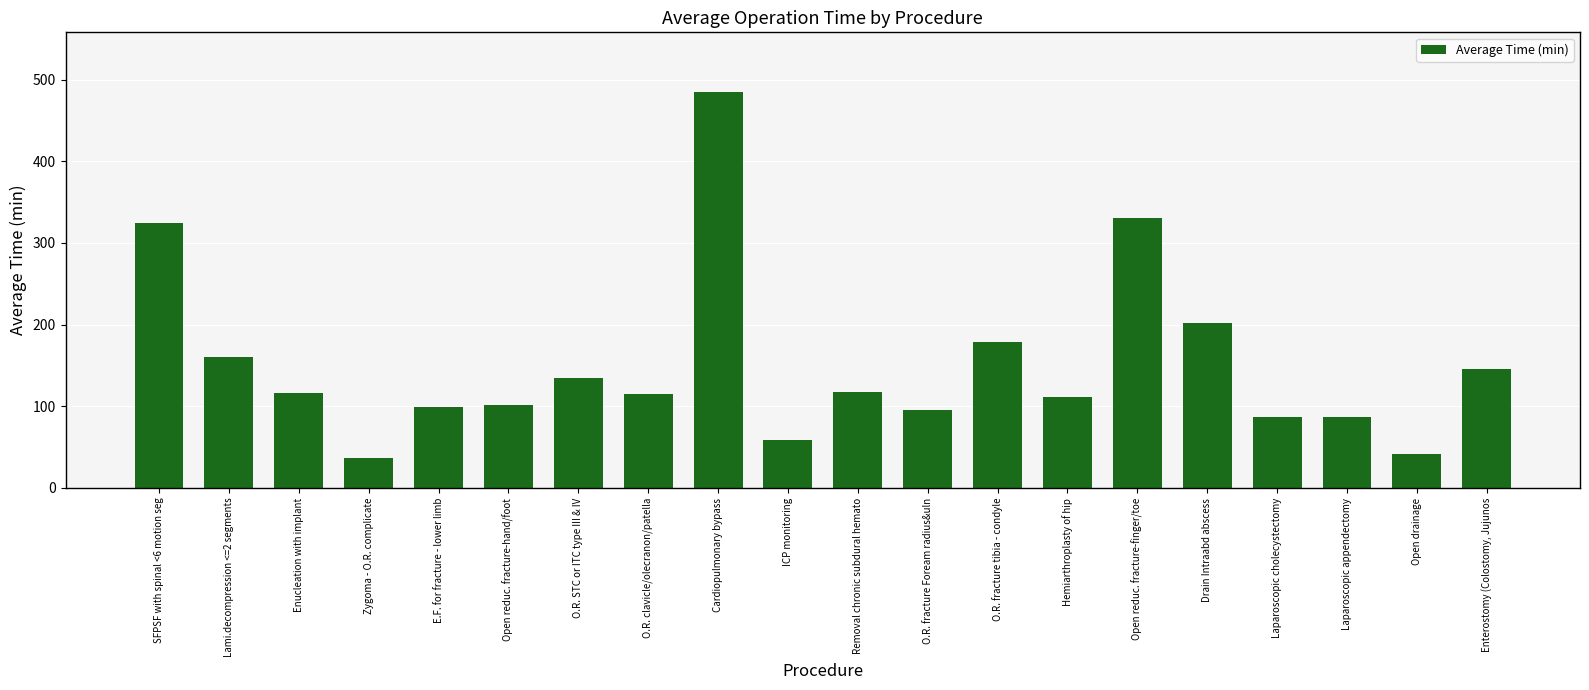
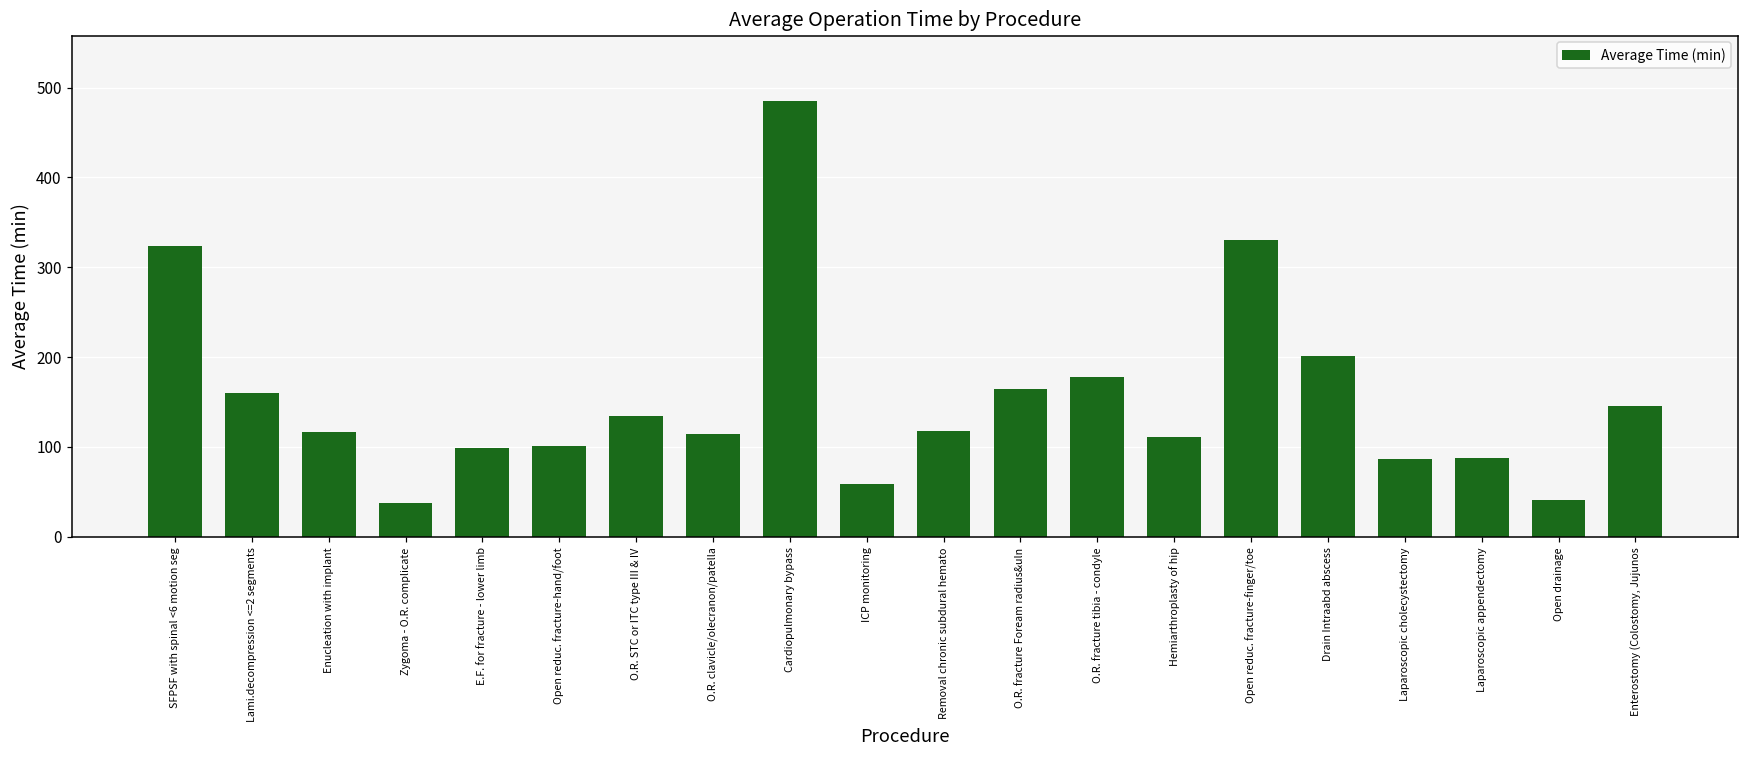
O.R. fracture Foream radius&uln: 100 -> 160
